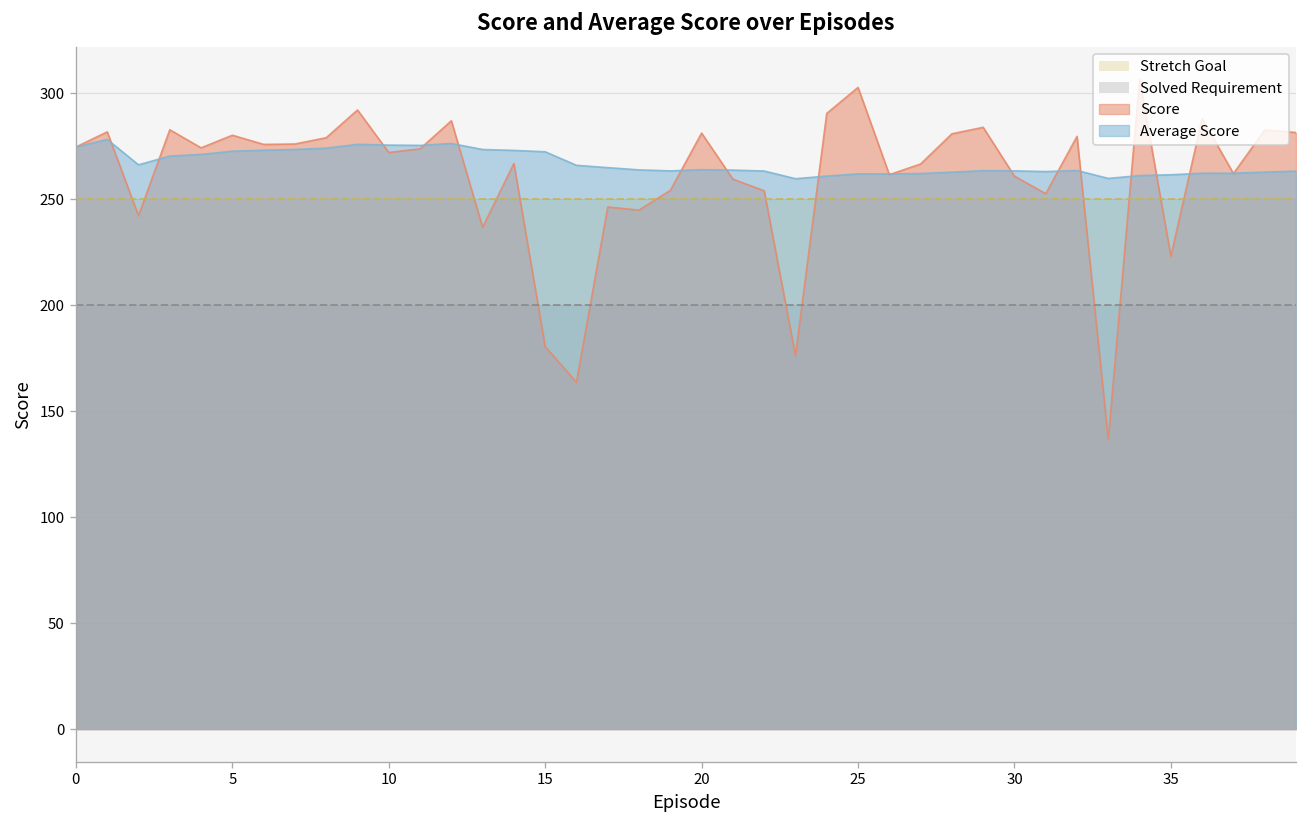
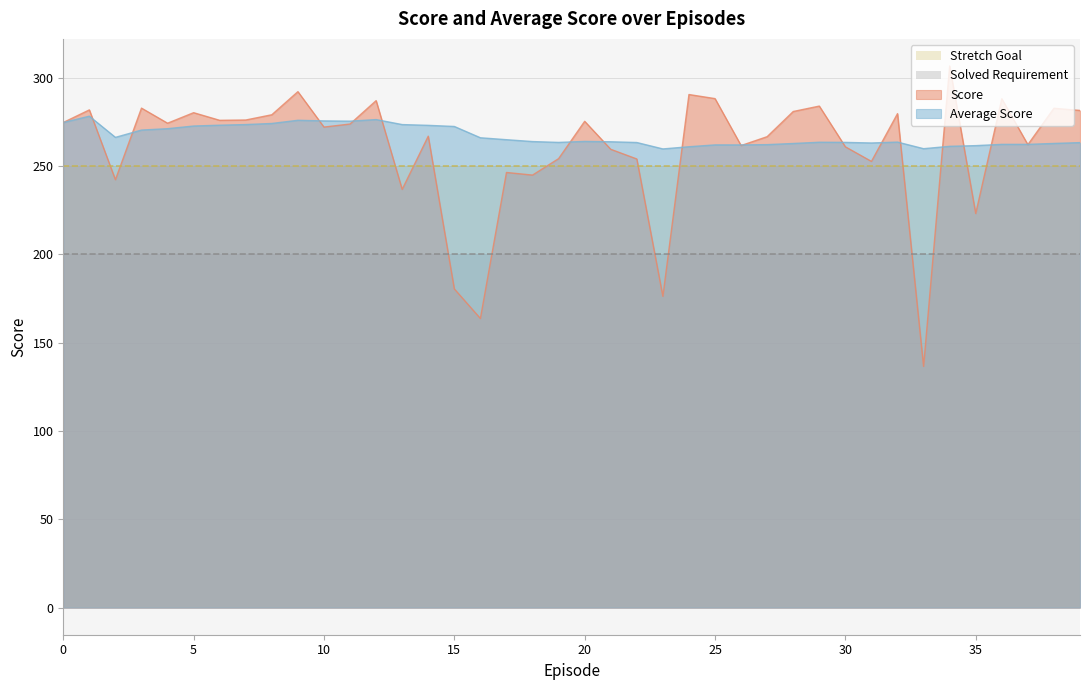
Score, 20: 281 -> 275
Score, 25: 303 -> 288
